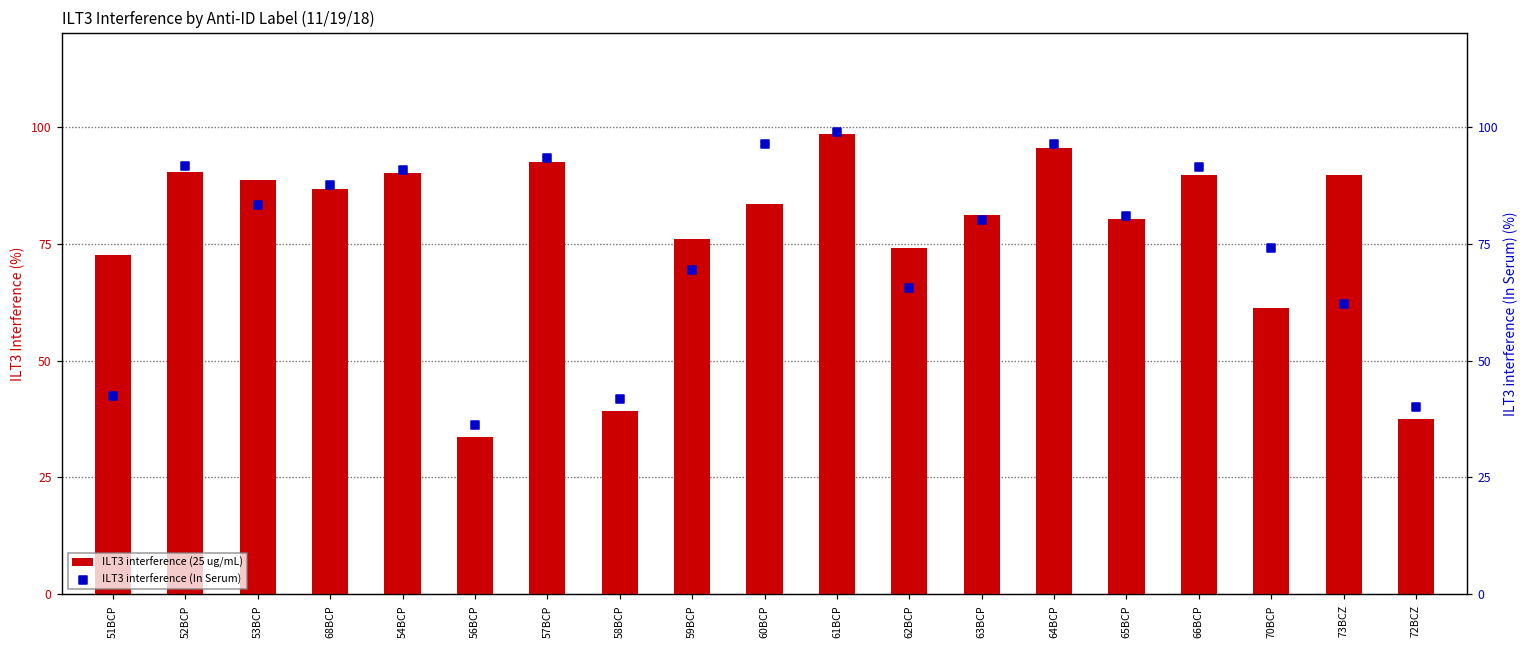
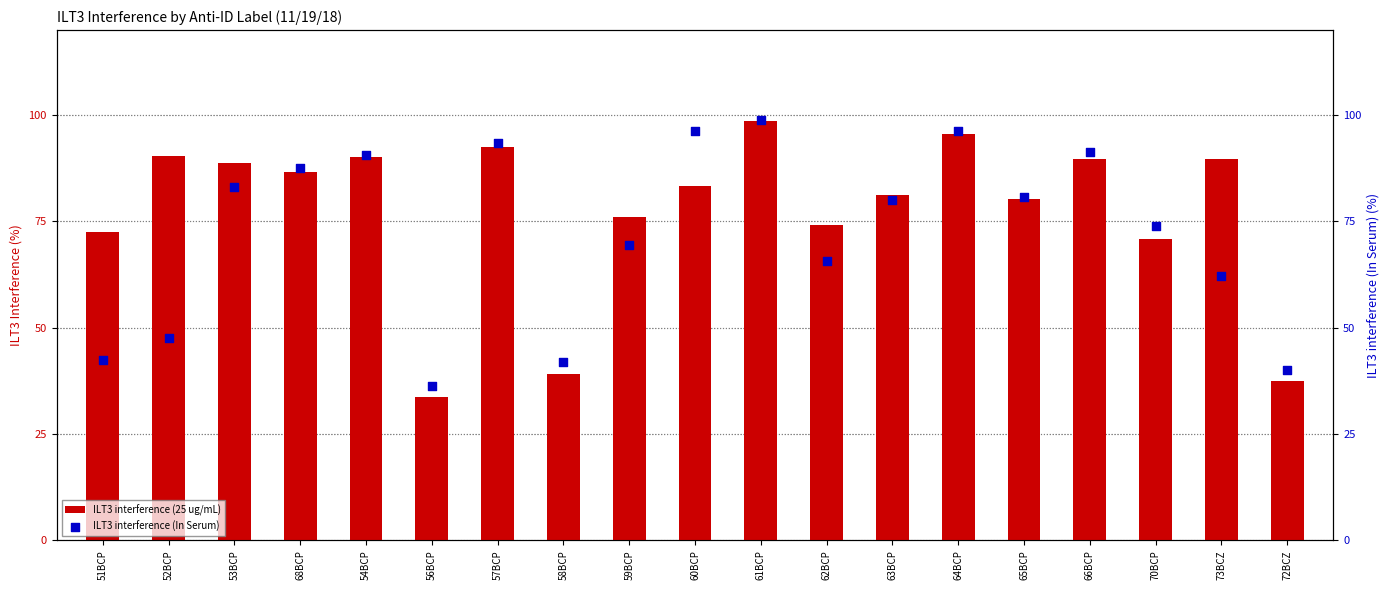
ILT3 interference (25 ug/mL), 70BCP: 61 -> 71
ILT3 interference (In Serum), 52BCP: 92 -> 48
